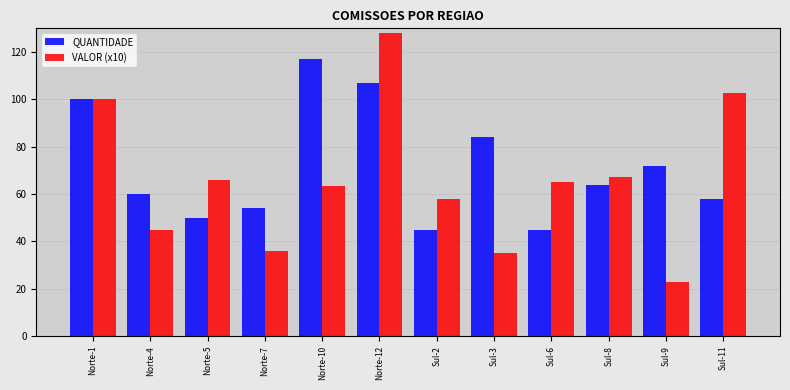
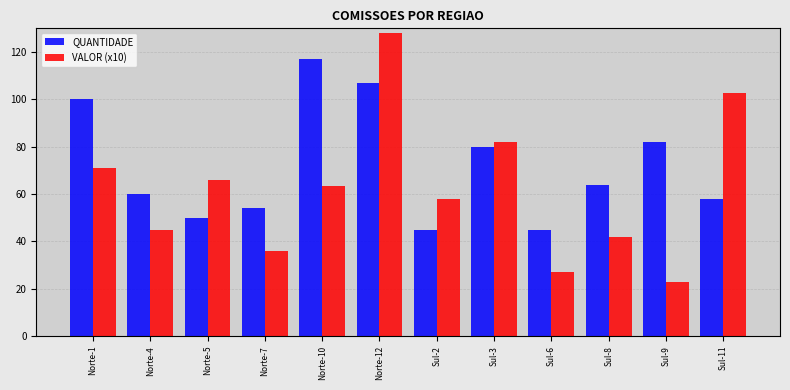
VALOR (x10), Norte-1: 100 -> 71
QUANTIDADE, Sul-3: 84 -> 80
VALOR (x10), Sul-3: 35 -> 82
VALOR (x10), Sul-6: 65 -> 27
VALOR (x10), Sul-8: 67 -> 42
QUANTIDADE, Sul-9: 72 -> 82
